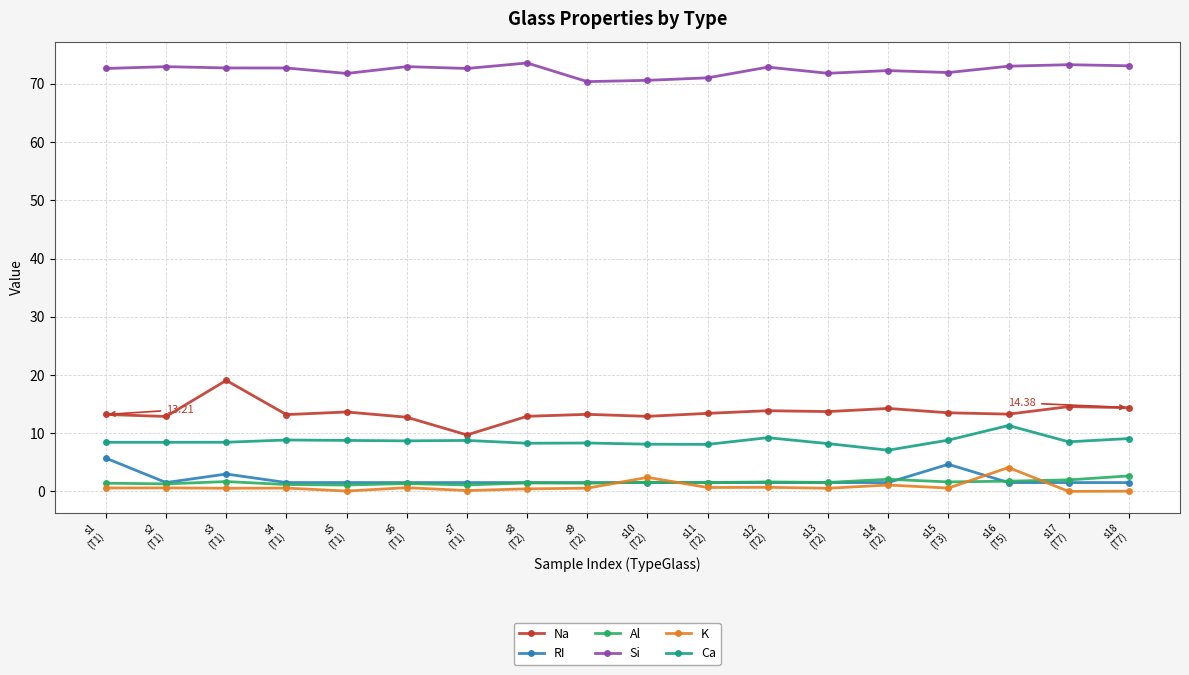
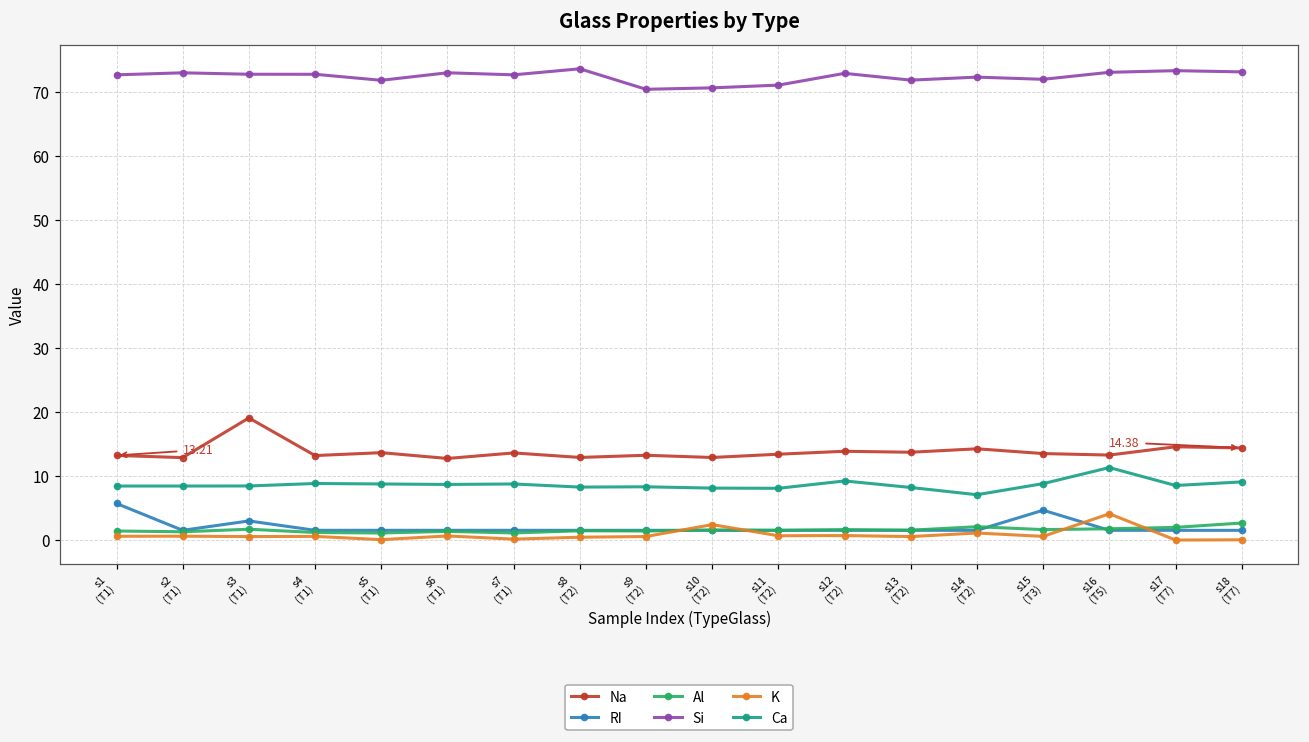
Na, s7 (T1): 10 -> 14
